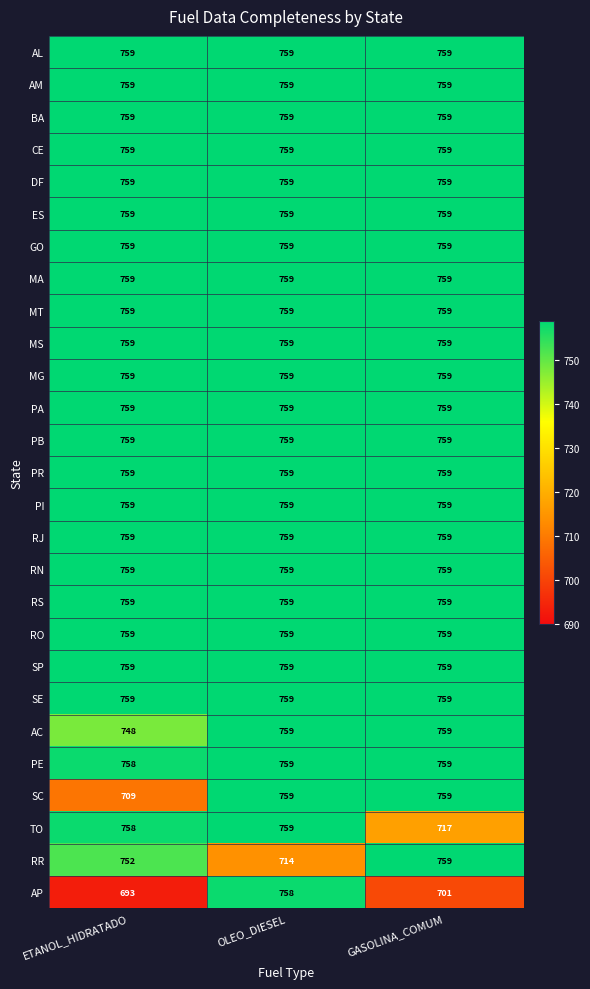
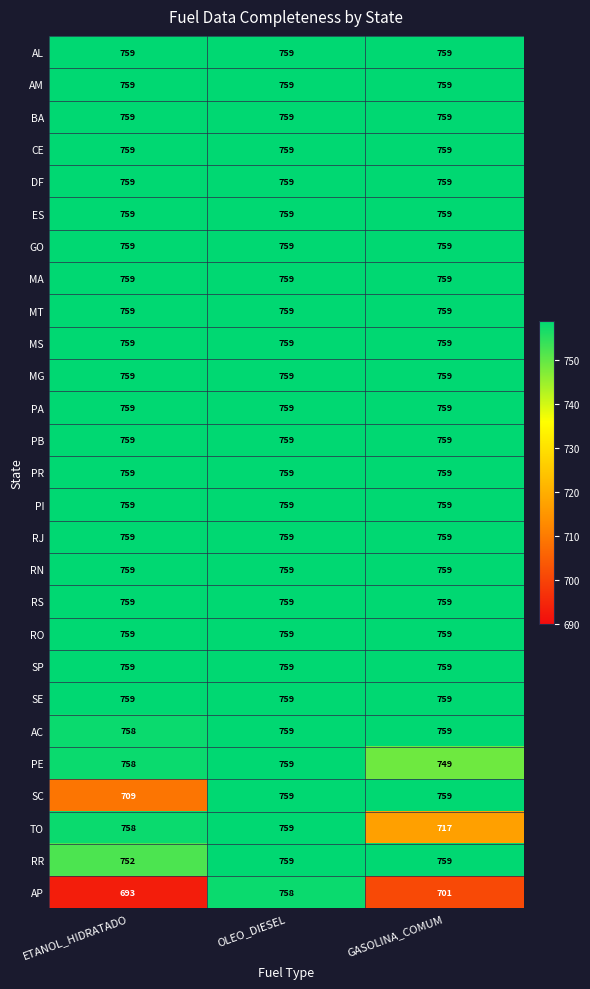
AC, ETANOL_HIDRATADO: 748 -> 758
PE, GASOLINA_COMUM: 759 -> 749
RR, OLEO_DIESEL: 714 -> 759
